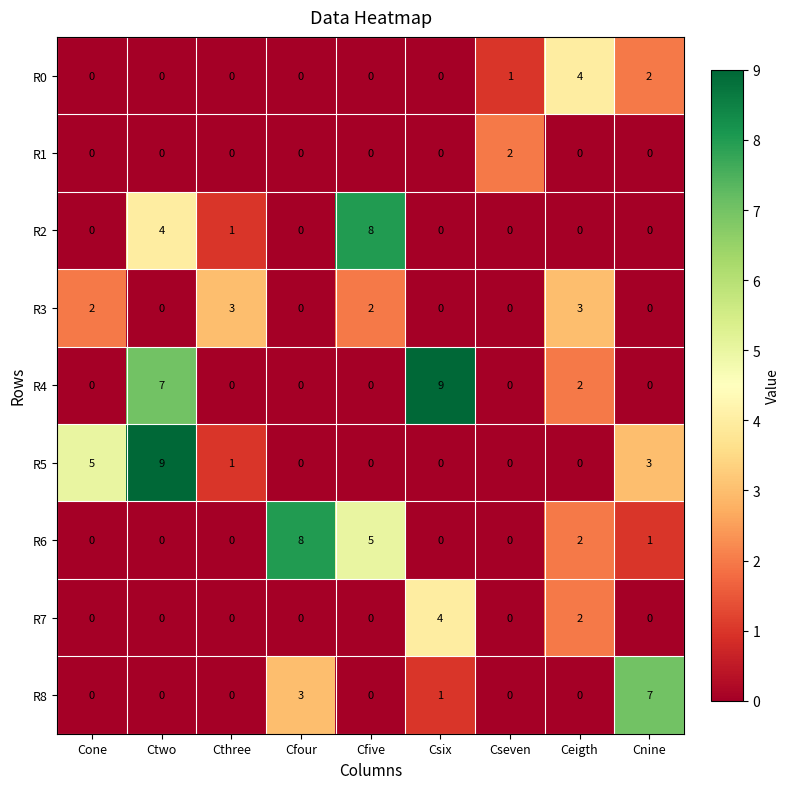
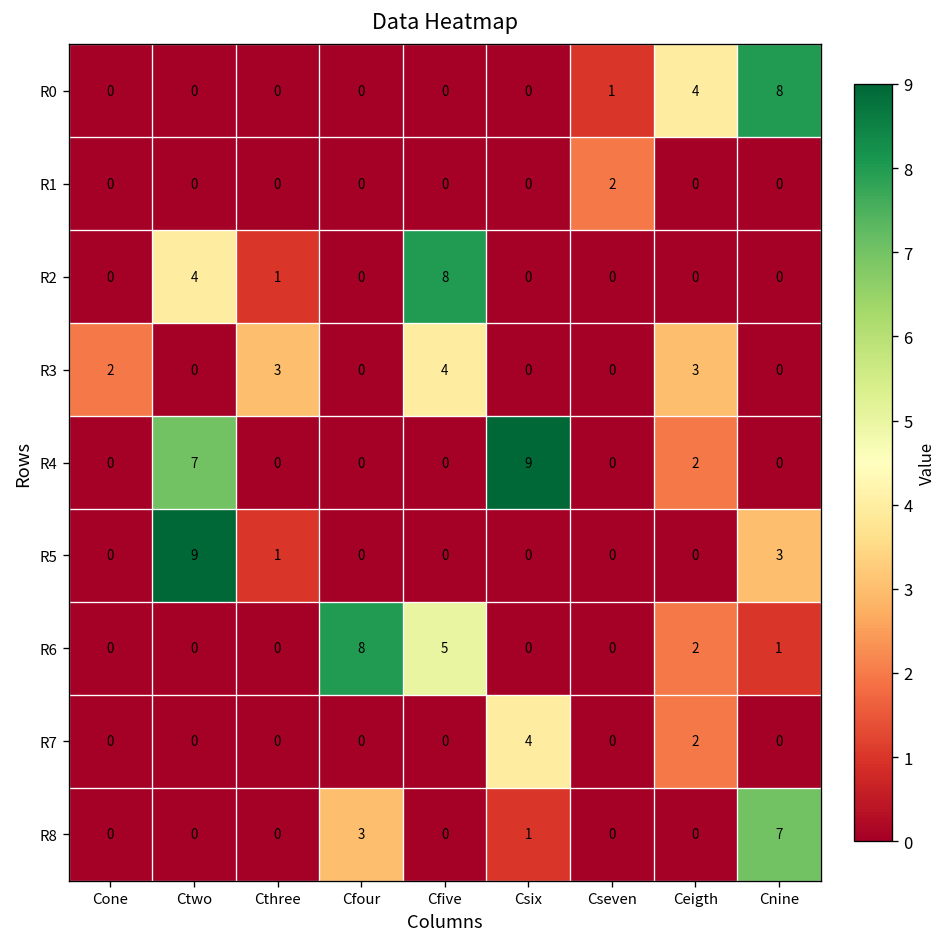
R0, Cnine: 2 -> 8
R3, Cfive: 2 -> 4
R5, Cone: 5 -> 0
